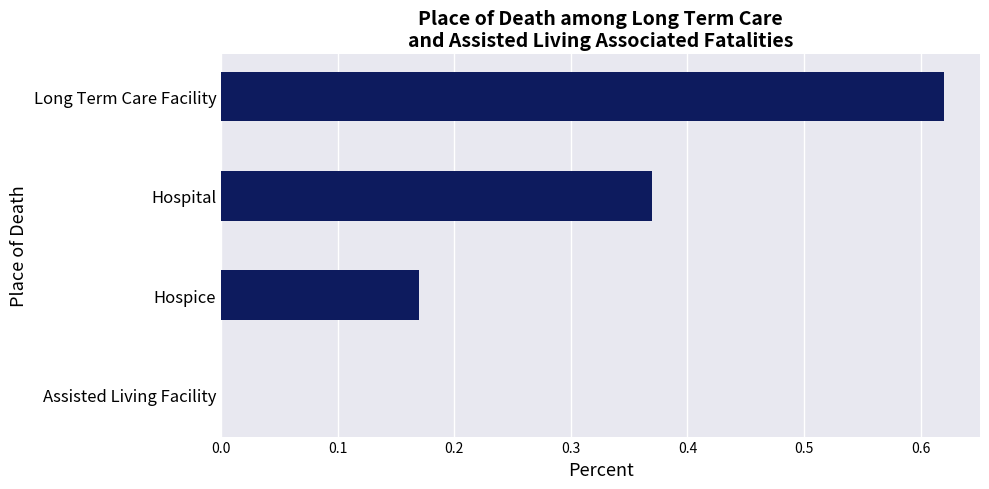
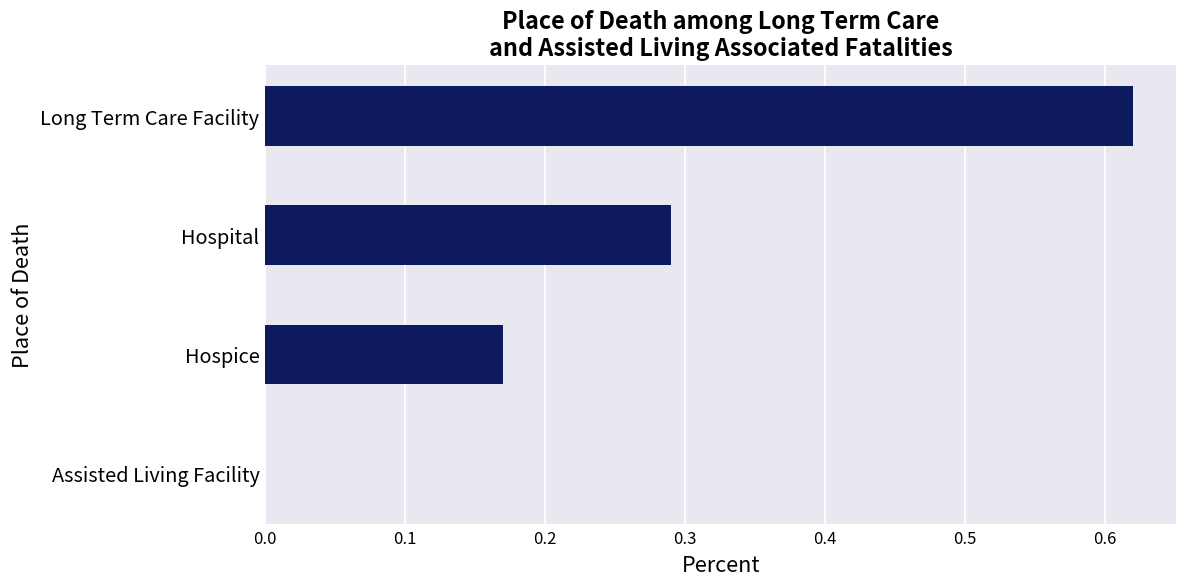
Hospital: 0.37 -> 0.29
